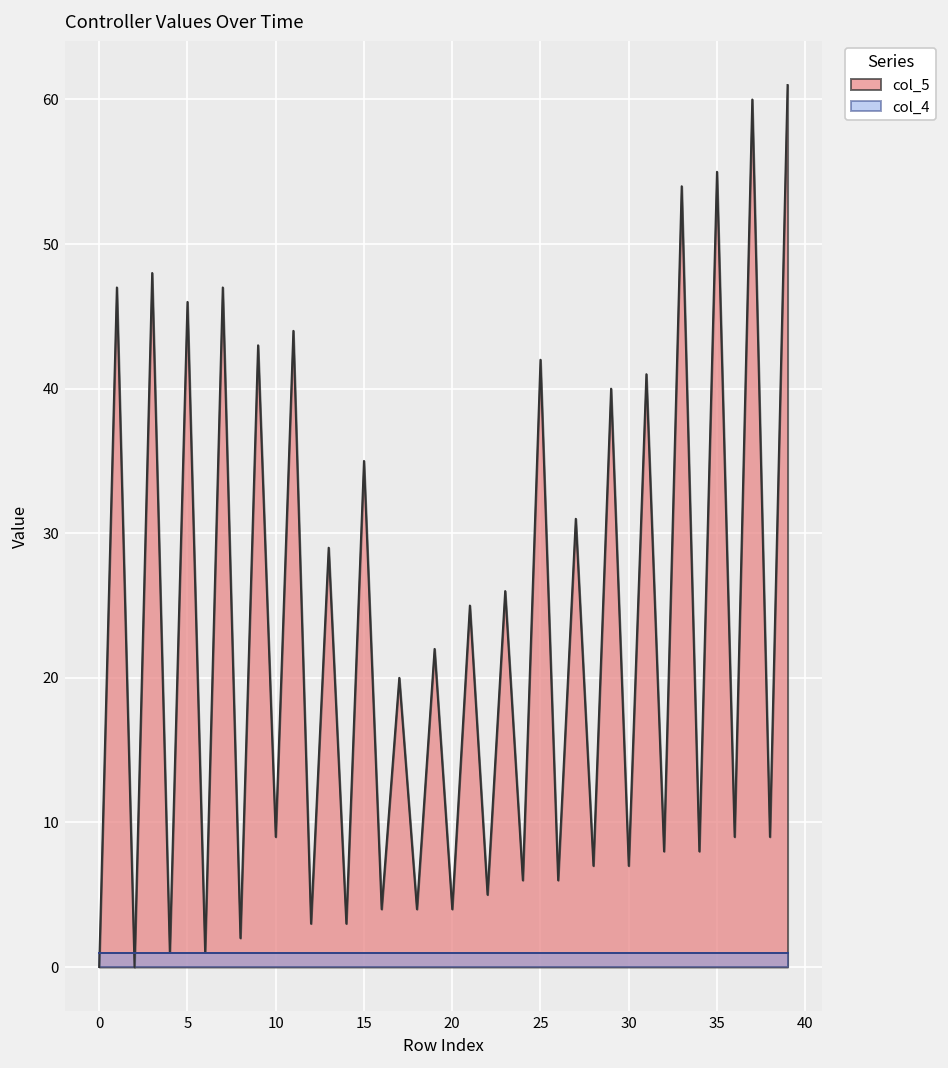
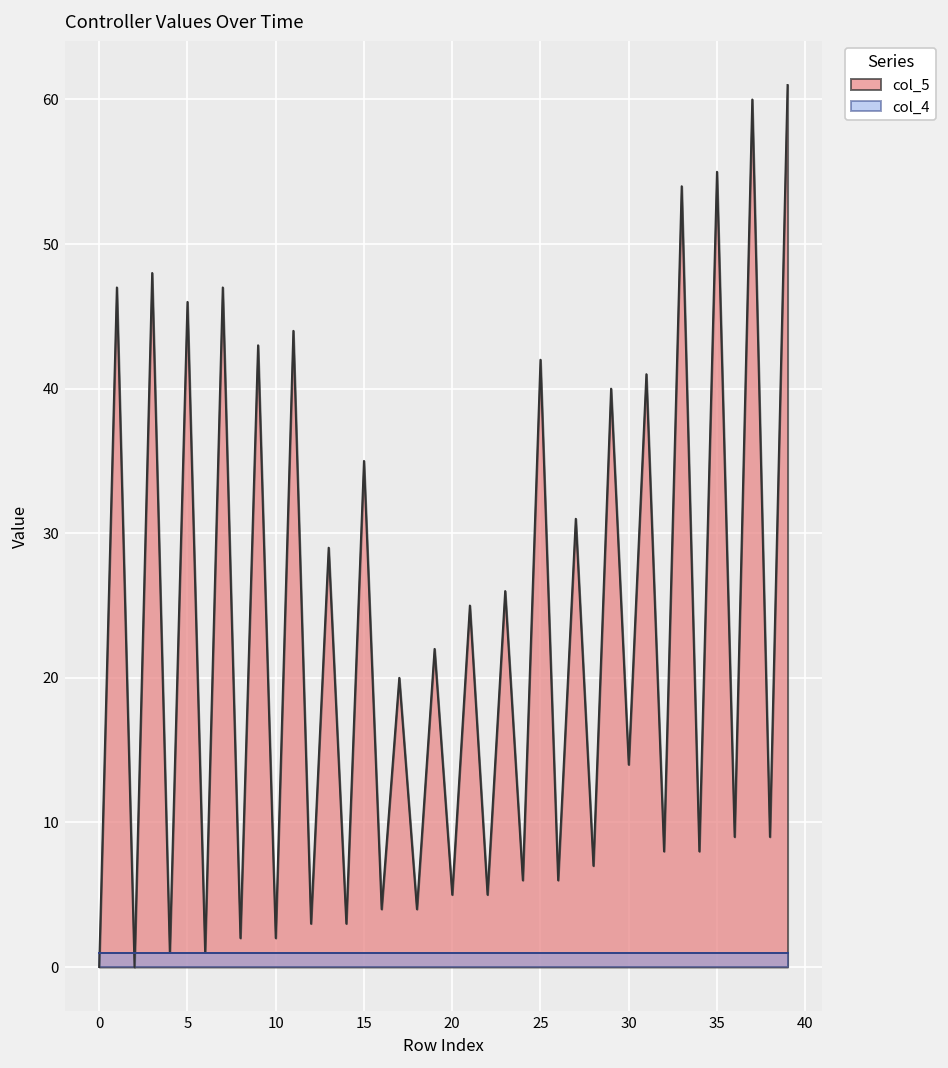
col_5, 10: 9 -> 2
col_5, 20: 4 -> 5
col_5, 30: 7 -> 14
